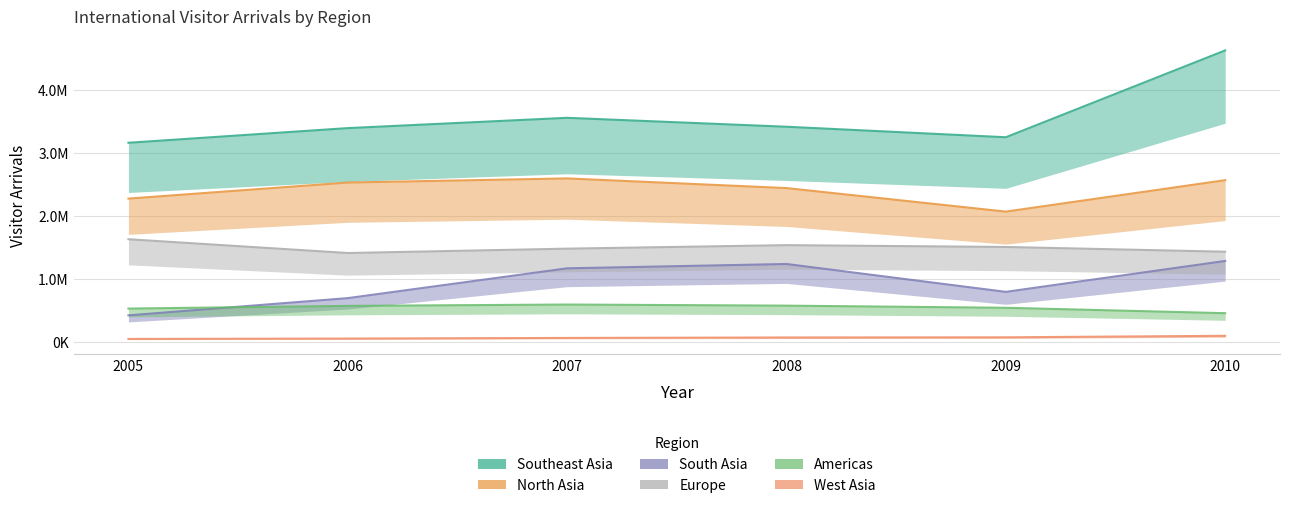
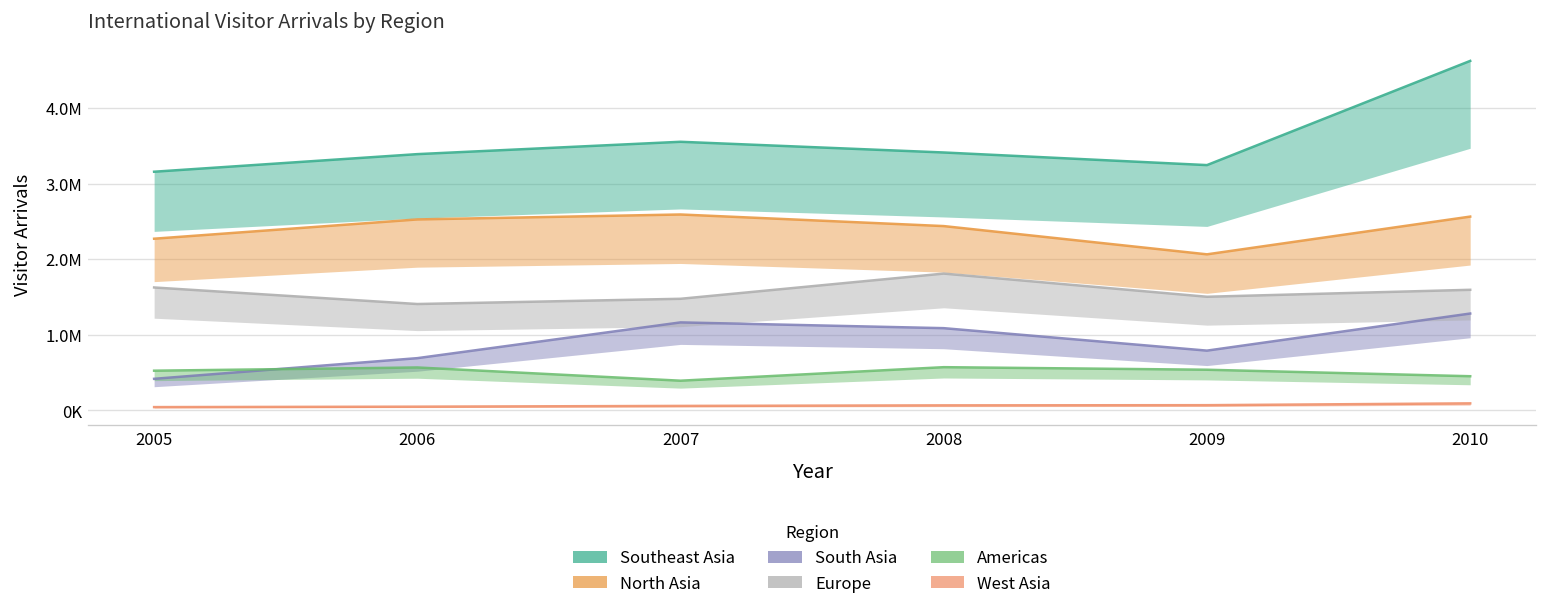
Americas, 2007: 600000 -> 400000
South Asia, 2008: 1200000 -> 1100000
Europe, 2008: 1500000 -> 1800000
Europe, 2010: 1400000 -> 1600000
